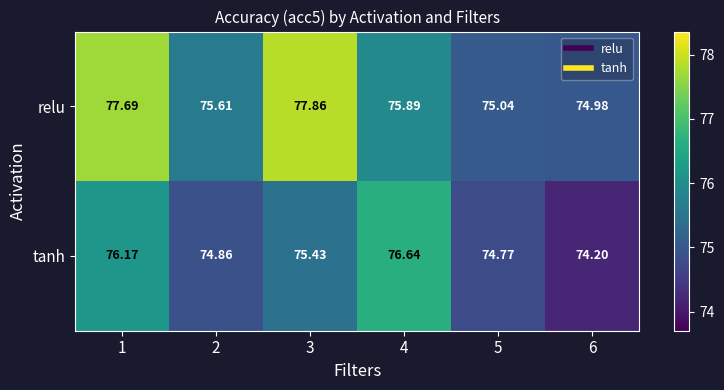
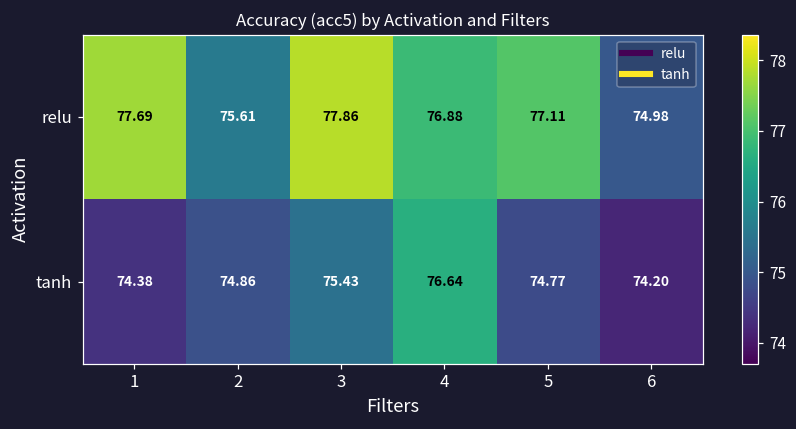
relu, 4: 75.89 -> 76.88
relu, 5: 75.04 -> 77.11
tanh, 1: 76.17 -> 74.38
